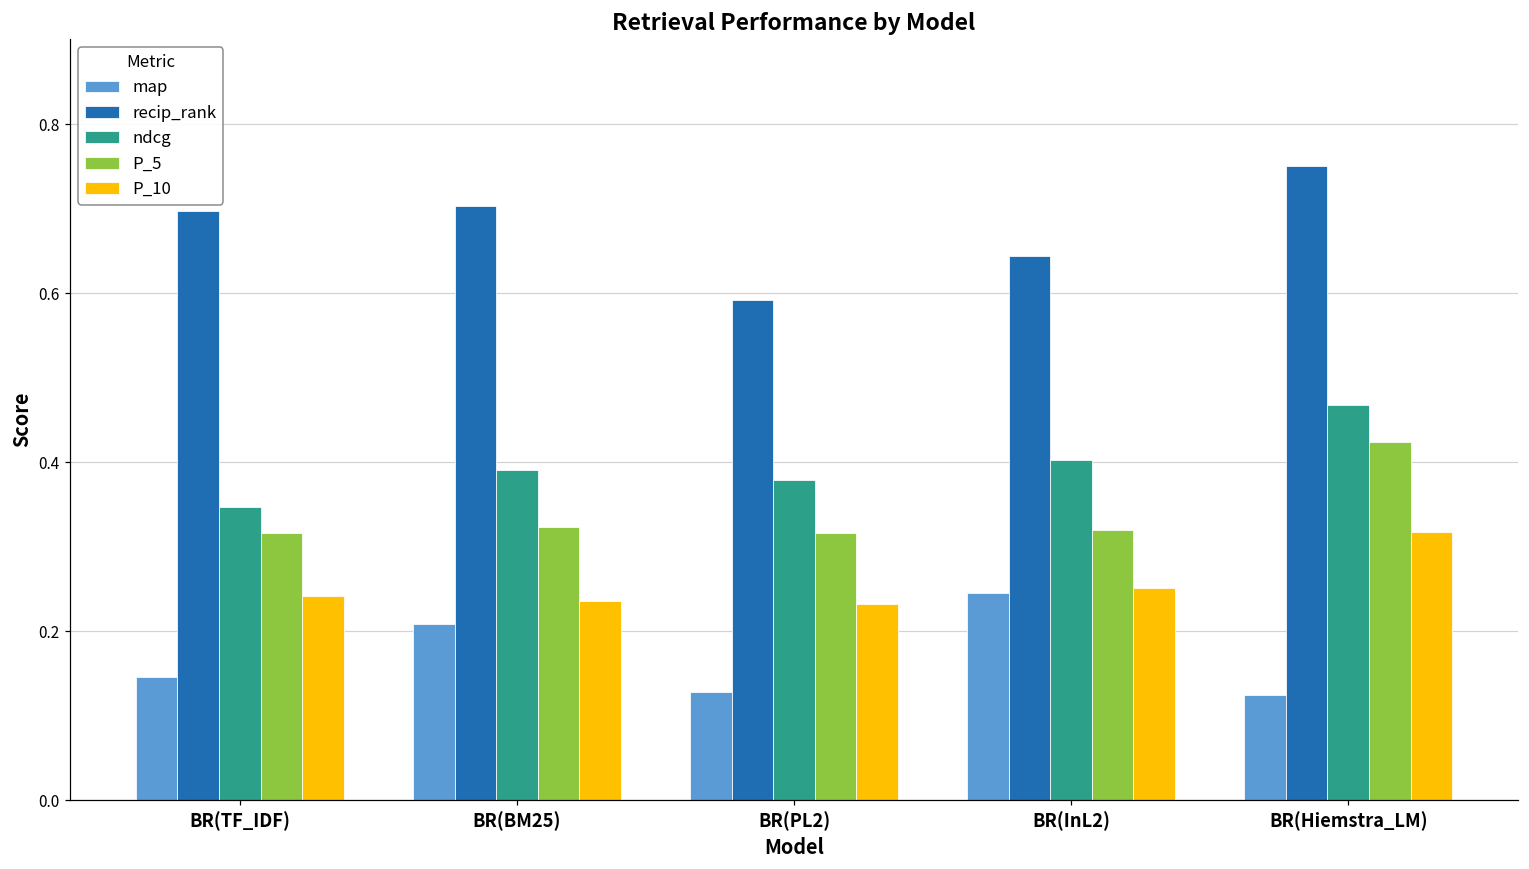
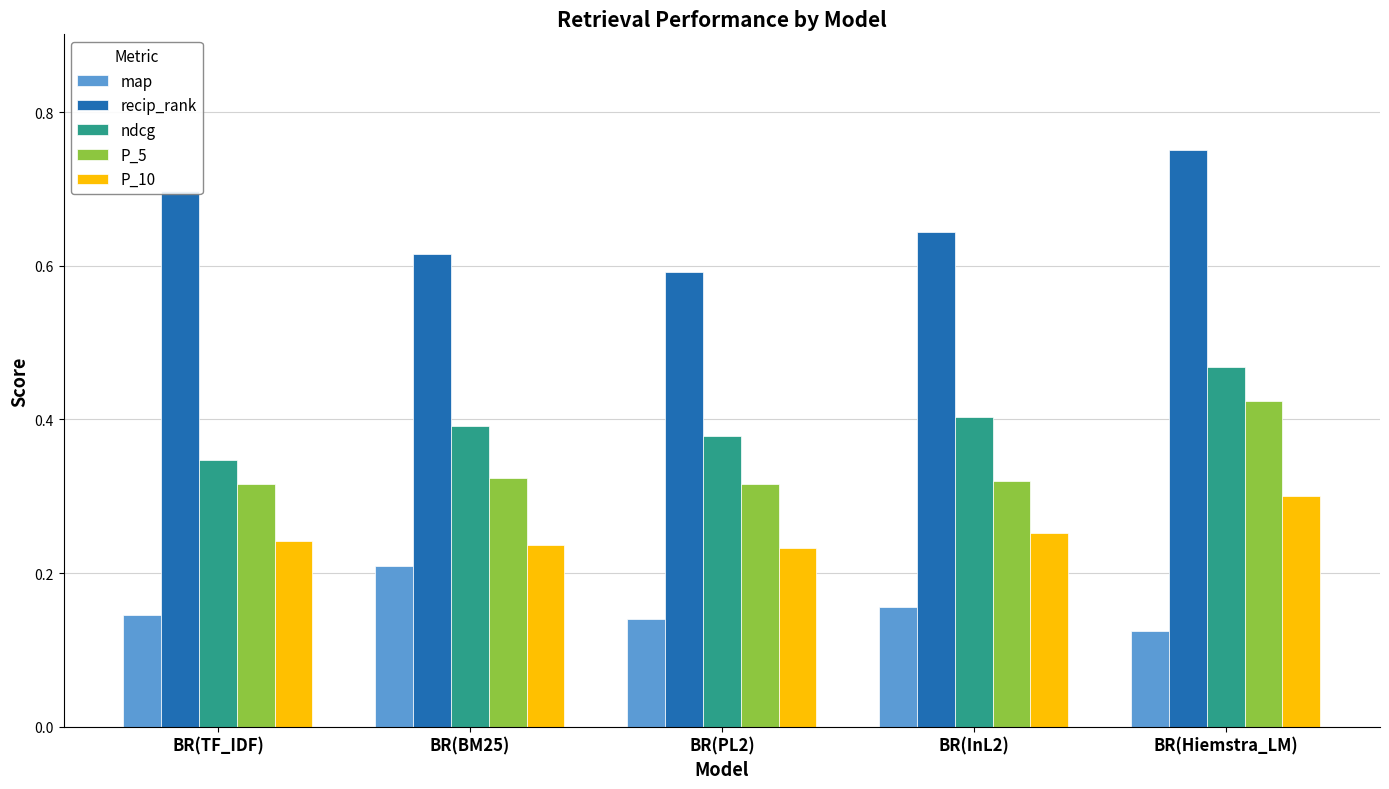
recip_rank, BR(BM25): 0.70 -> 0.62
map, BR(PL2): 0.13 -> 0.14
map, BR(InL2): 0.25 -> 0.16
P_10, BR(Hiemstra_LM): 0.32 -> 0.30
